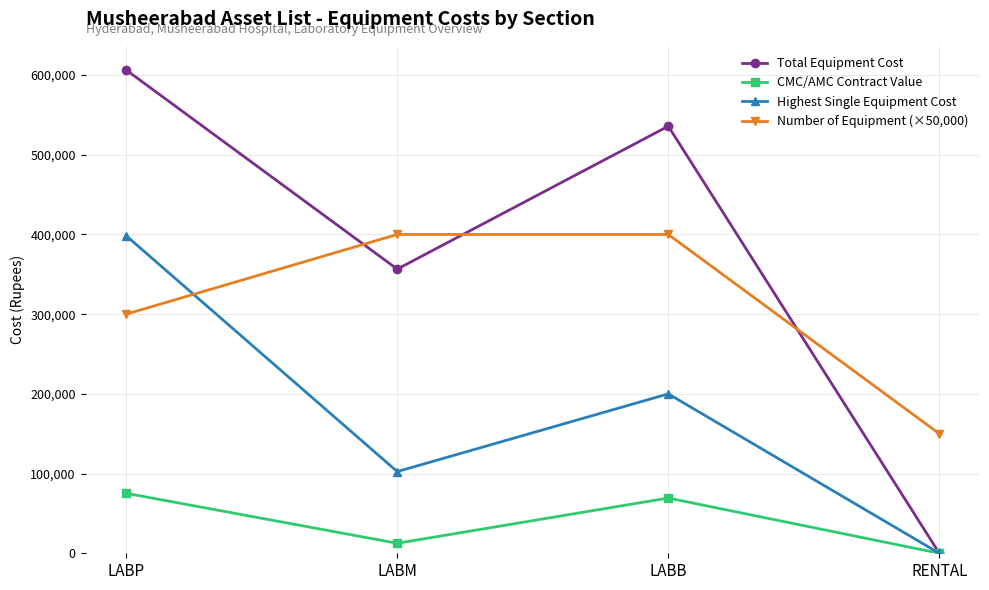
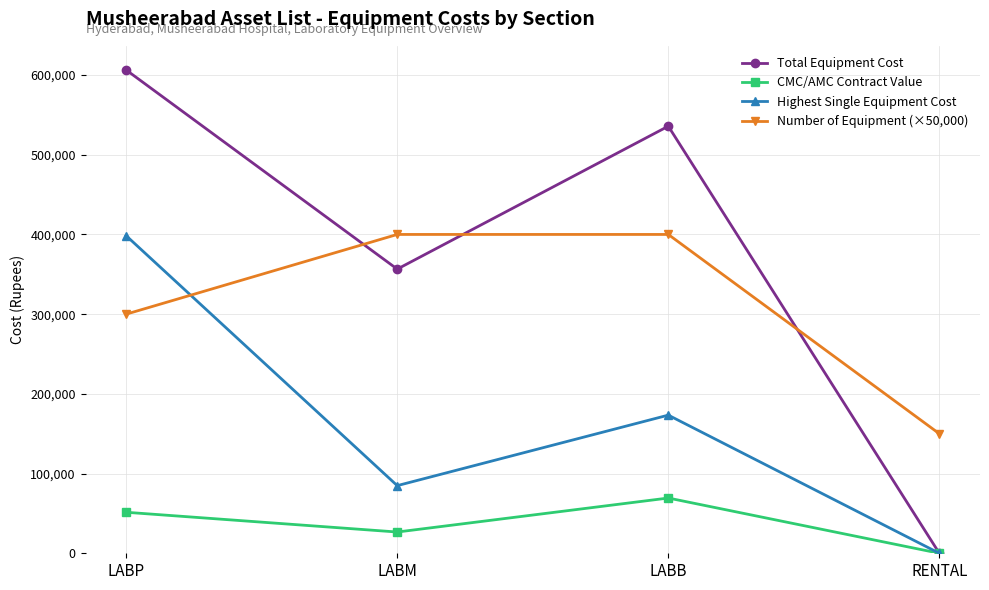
CMC/AMC Contract Value, LABP: 80,000 -> 50,000
CMC/AMC Contract Value, LABM: 10,000 -> 30,000
Highest Single Equipment Cost, LABM: 100,000 -> 80,000
Highest Single Equipment Cost, LABB: 200,000 -> 170,000
